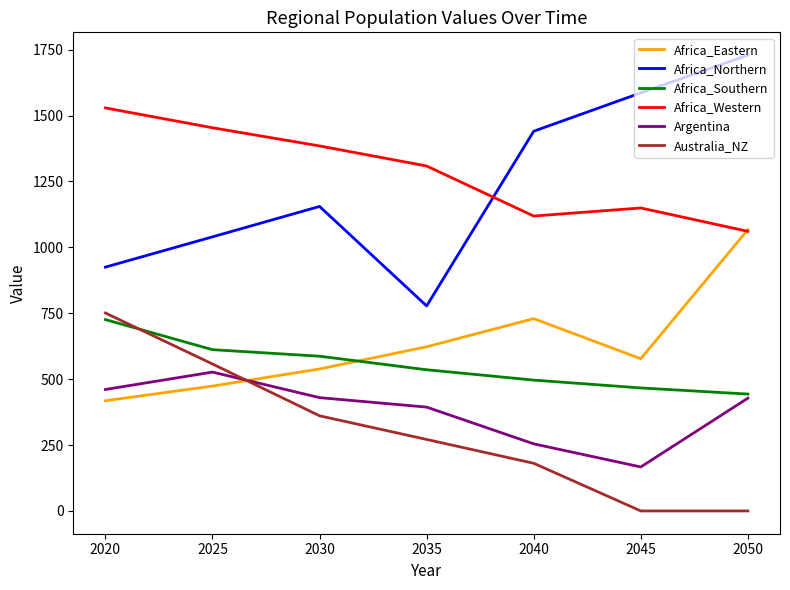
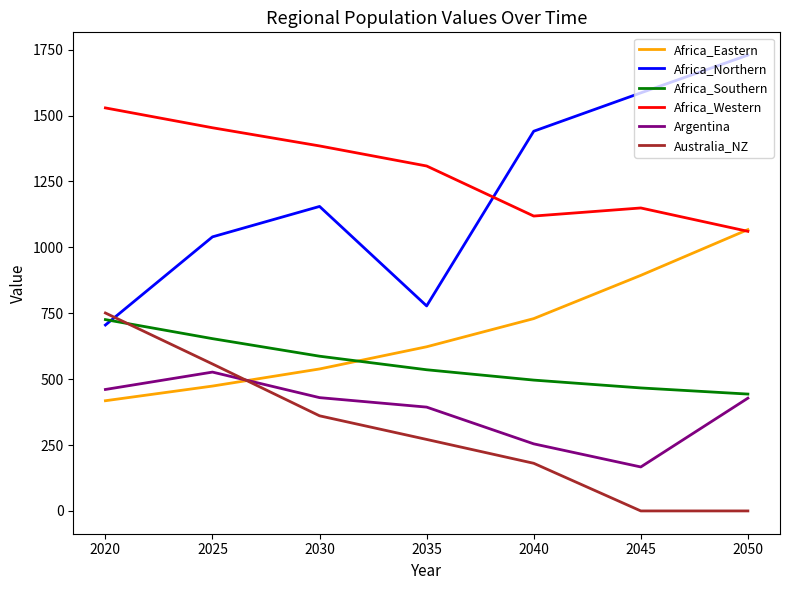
Africa_Northern, 2020: 930 -> 710
Africa_Southern, 2025: 610 -> 650
Africa_Eastern, 2045: 580 -> 890
